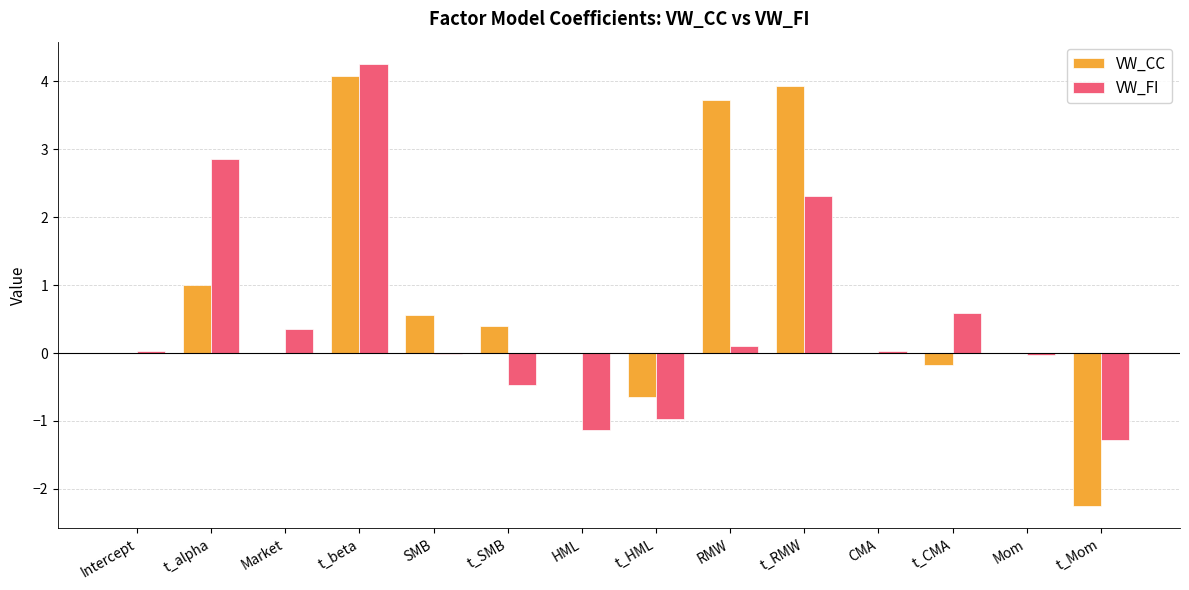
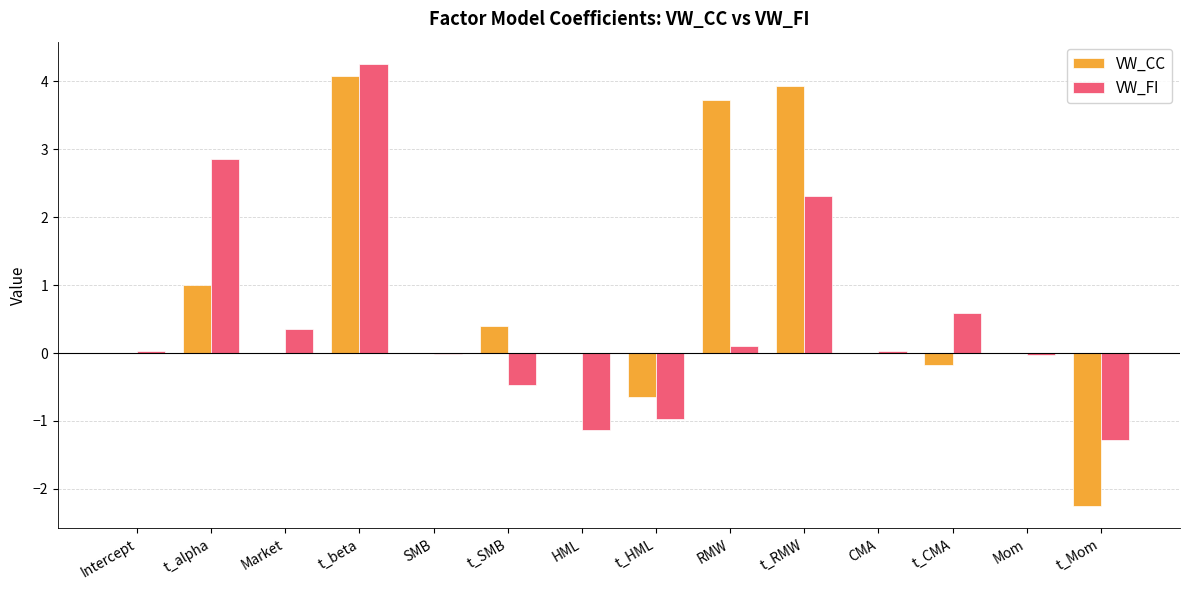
VW_CC, SMB: 0.6 -> 0.0
